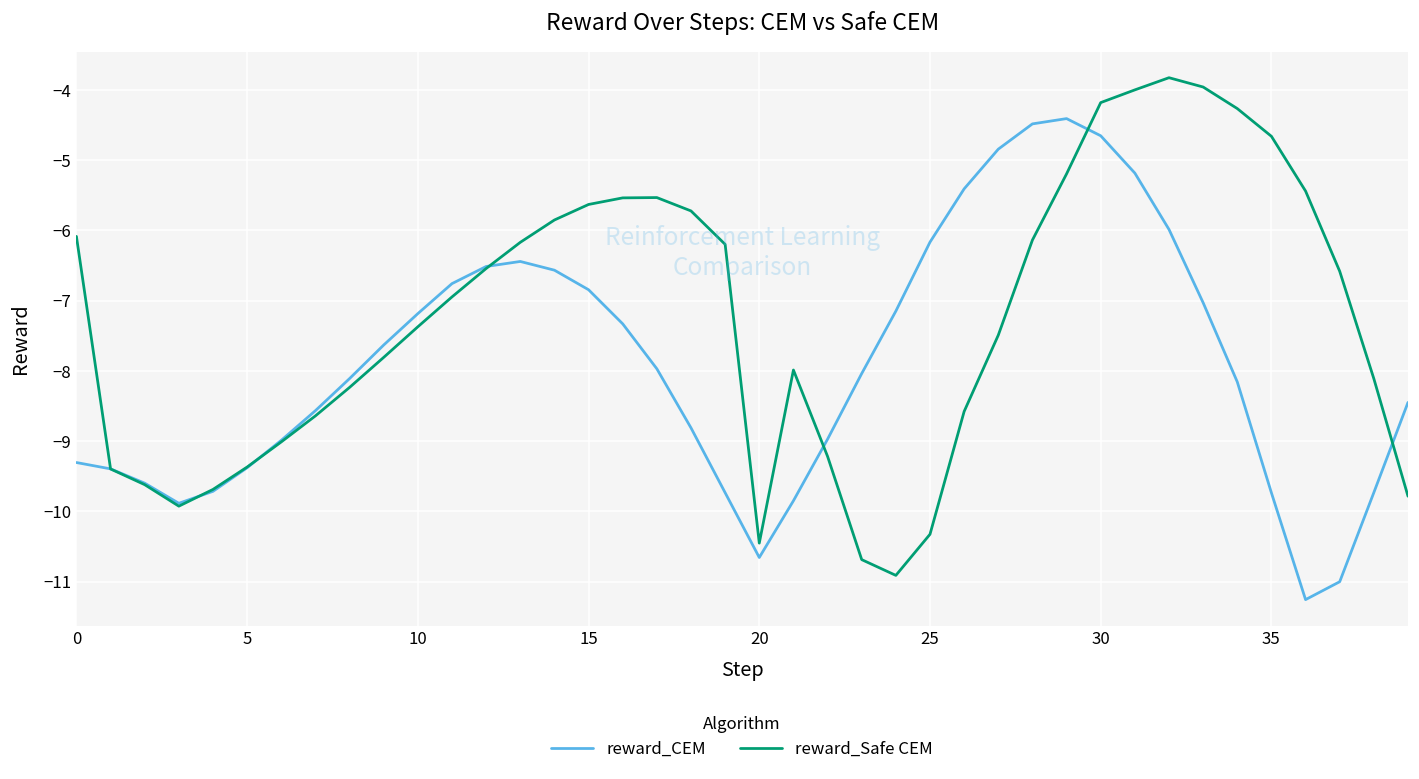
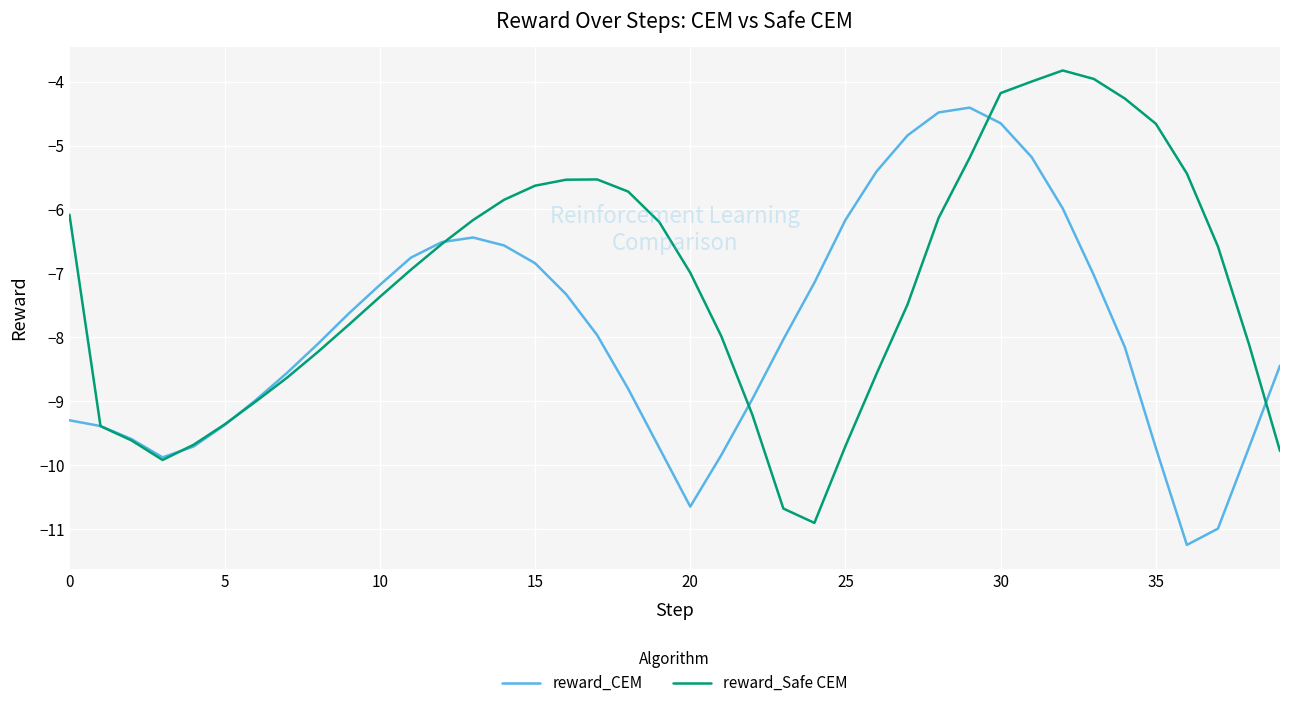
reward_Safe CEM, 20: -10.5 -> -7.0
reward_Safe CEM, 25: -10.3 -> -9.7
